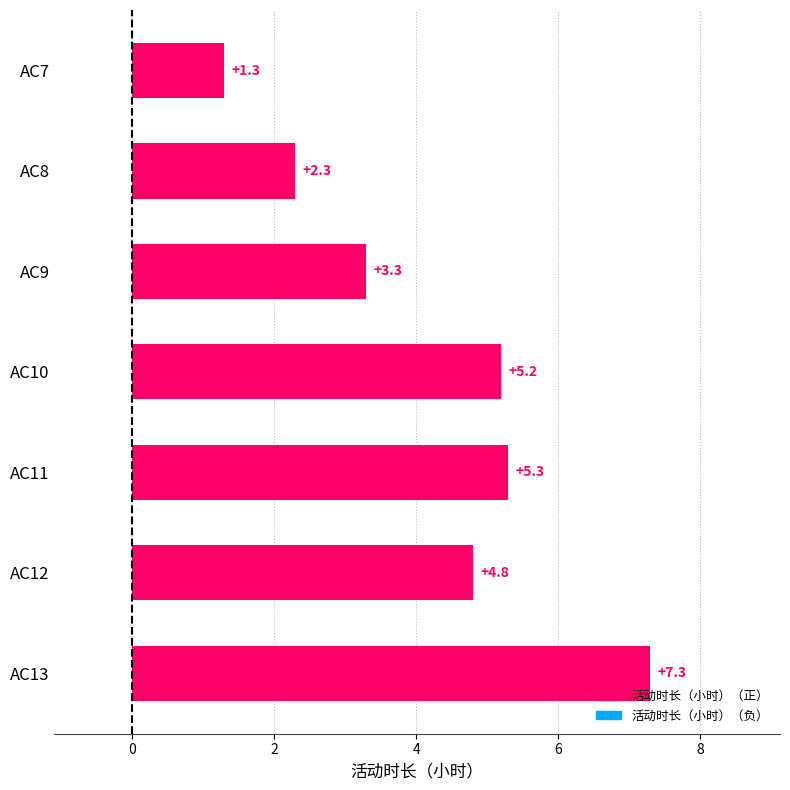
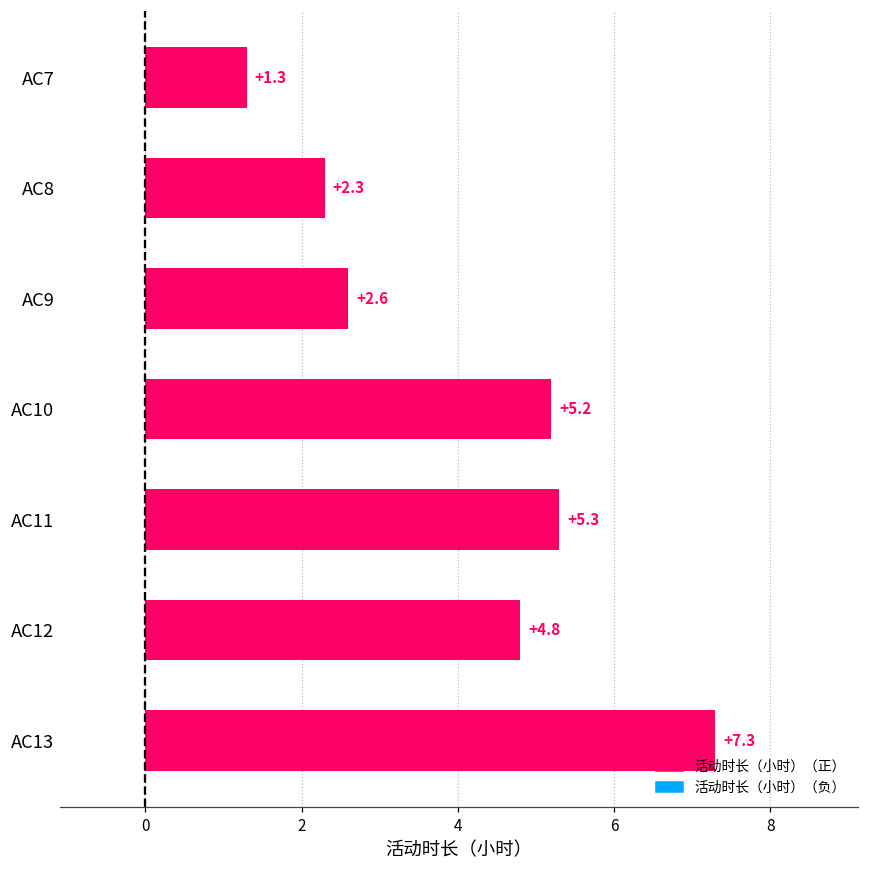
AC9: +3.3 -> +2.6
